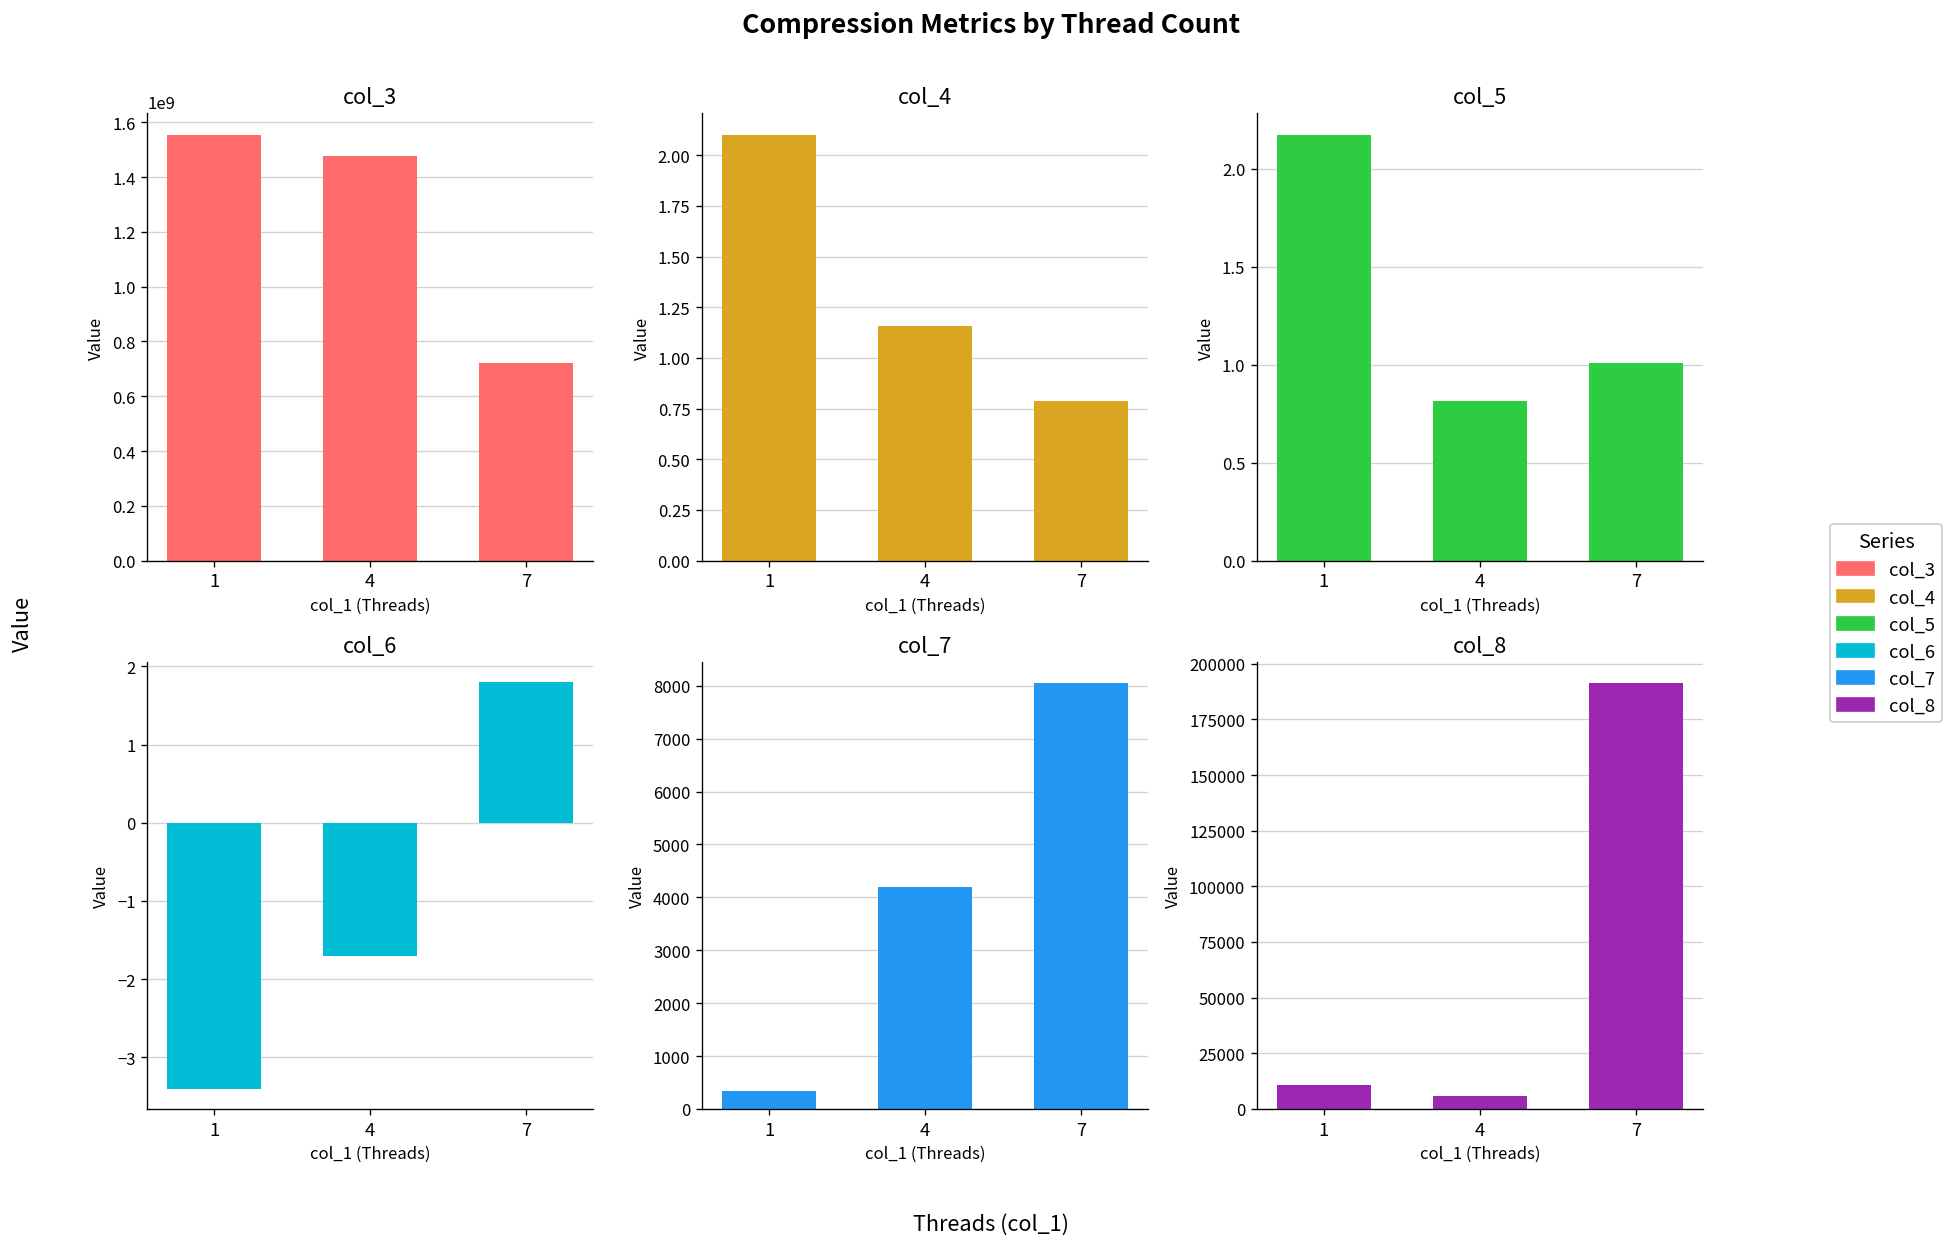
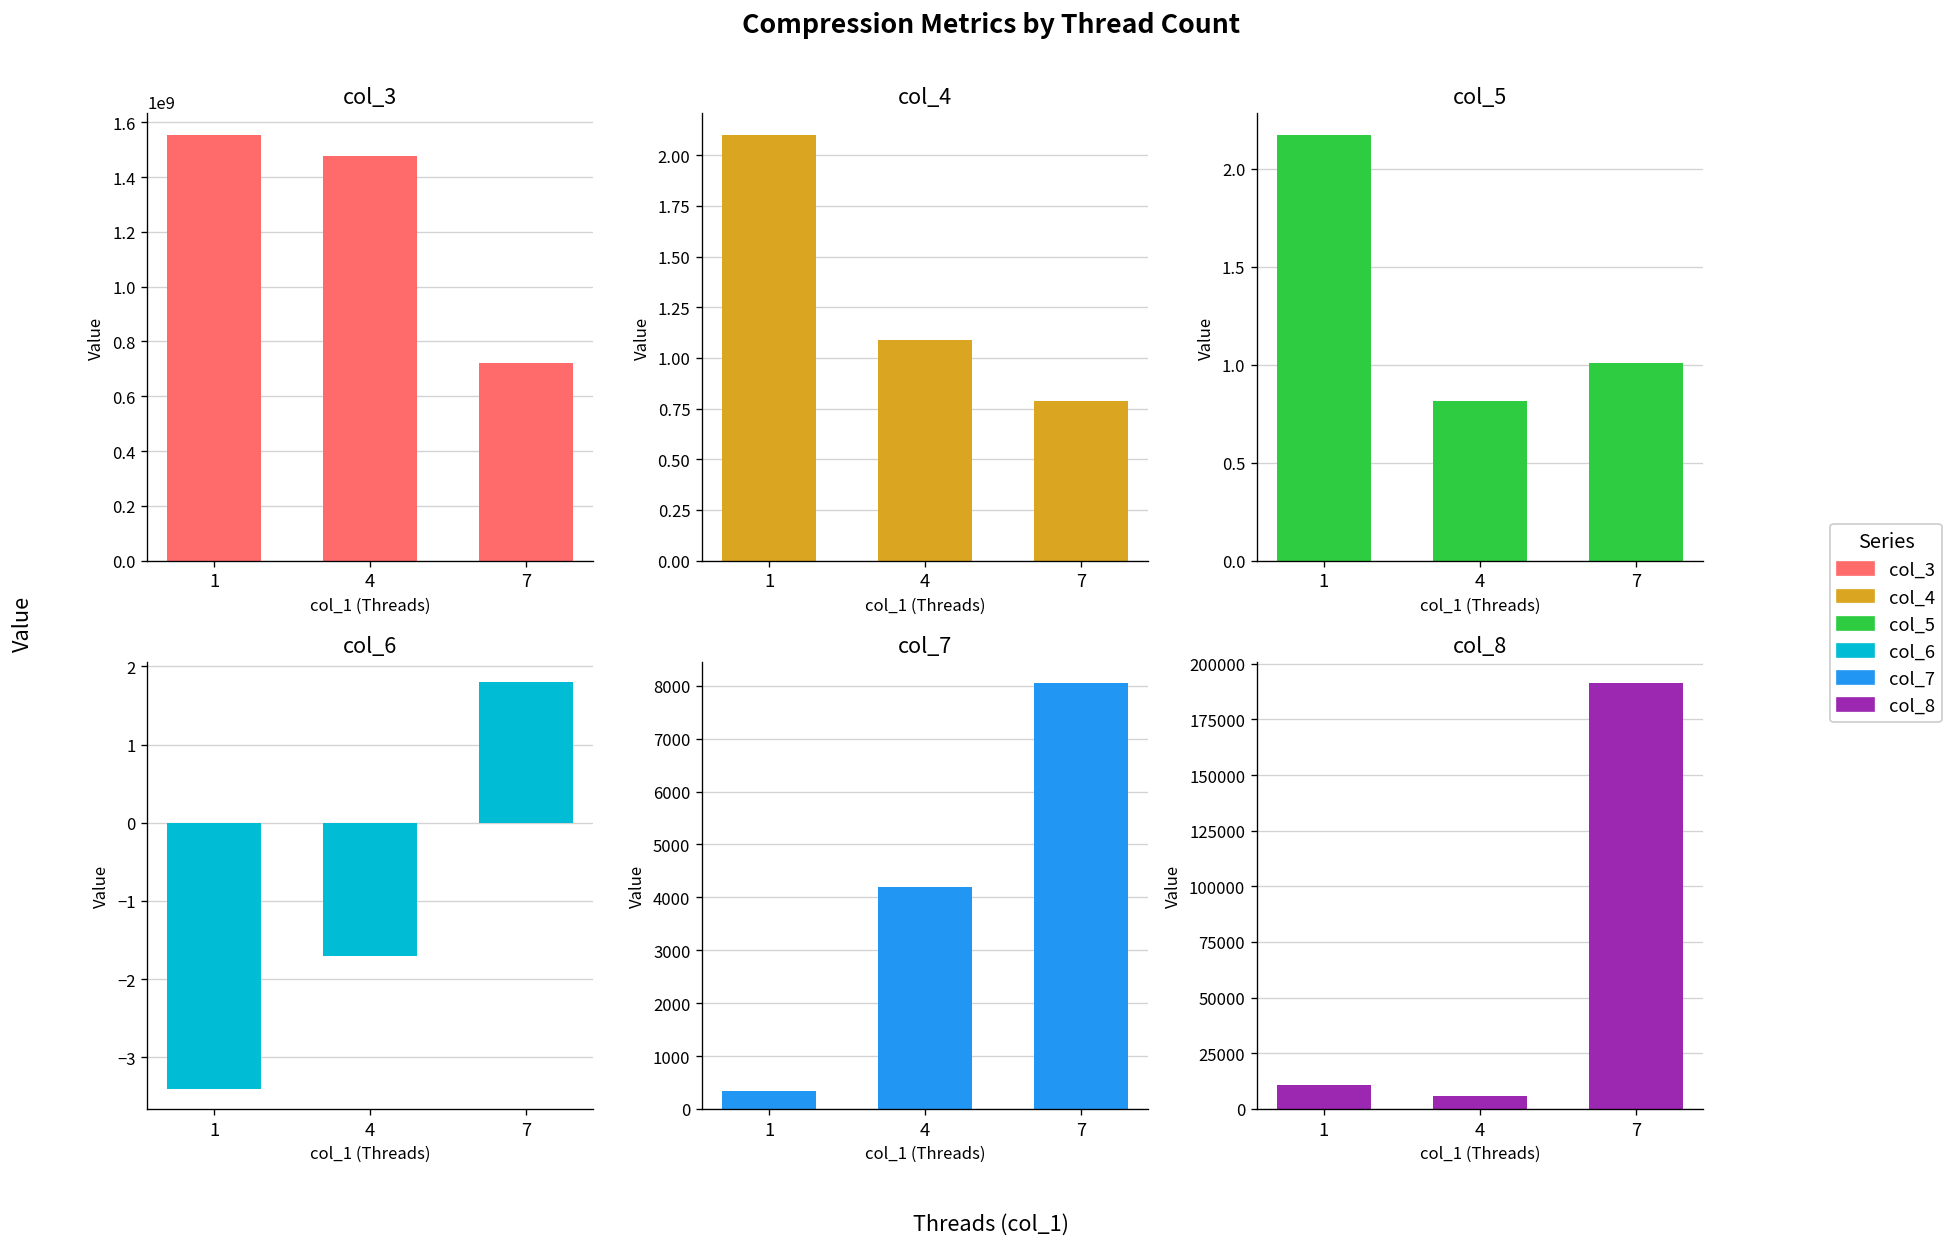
col_4, 4: 1.16 -> 1.09
